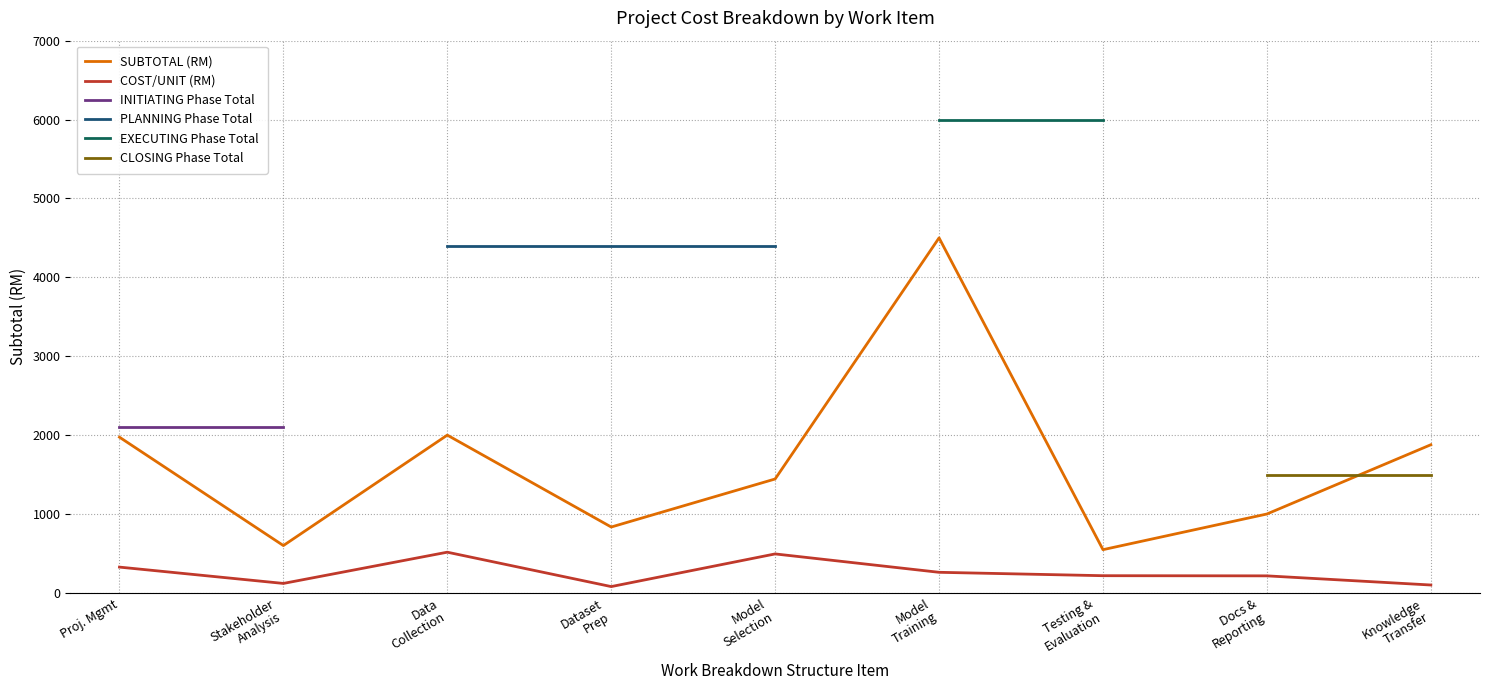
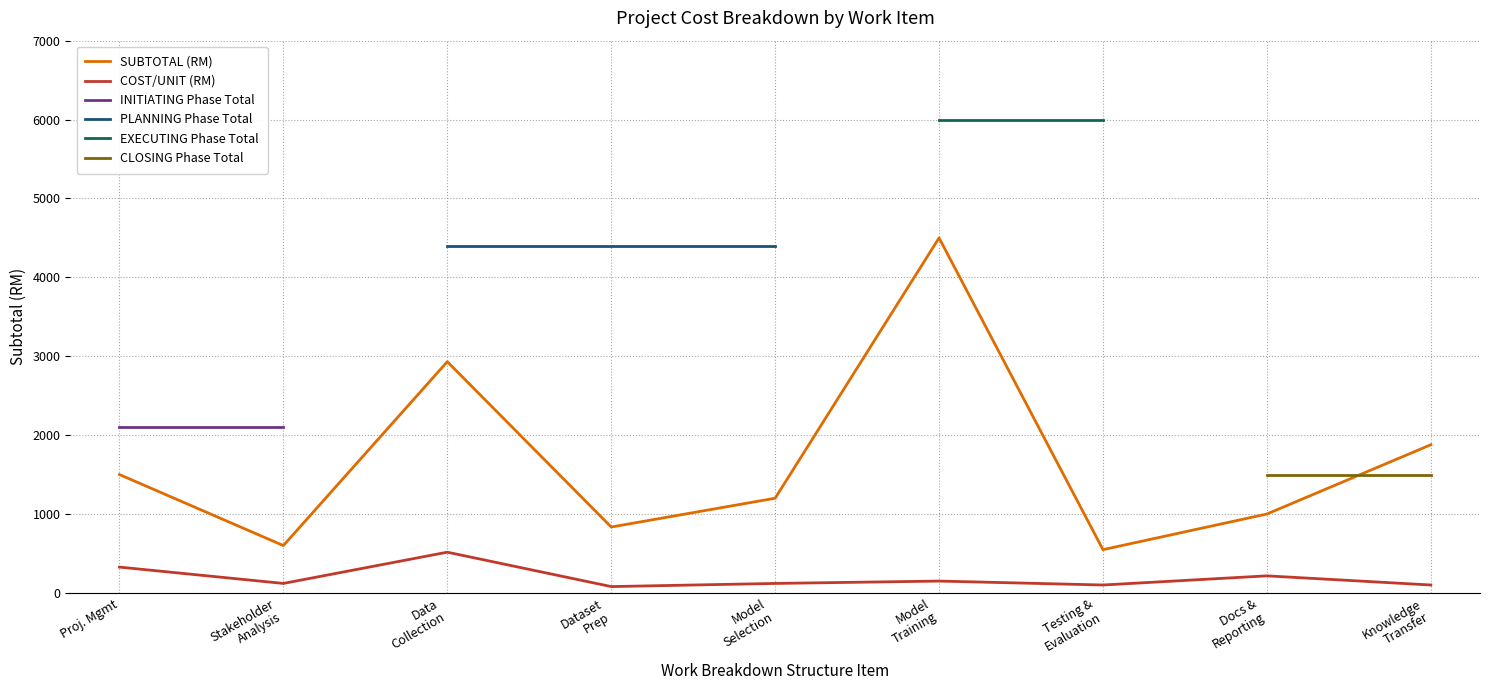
SUBTOTAL (RM), Proj. Mgmt: 2000 -> 1500
SUBTOTAL (RM), Data Collection: 2000 -> 2900
SUBTOTAL (RM), Model Selection: 1400 -> 1200
COST/UNIT (RM), Model Selection: 500 -> 100
COST/UNIT (RM), Model Training: 300 -> 200
COST/UNIT (RM), Testing & Evaluation: 200 -> 100
